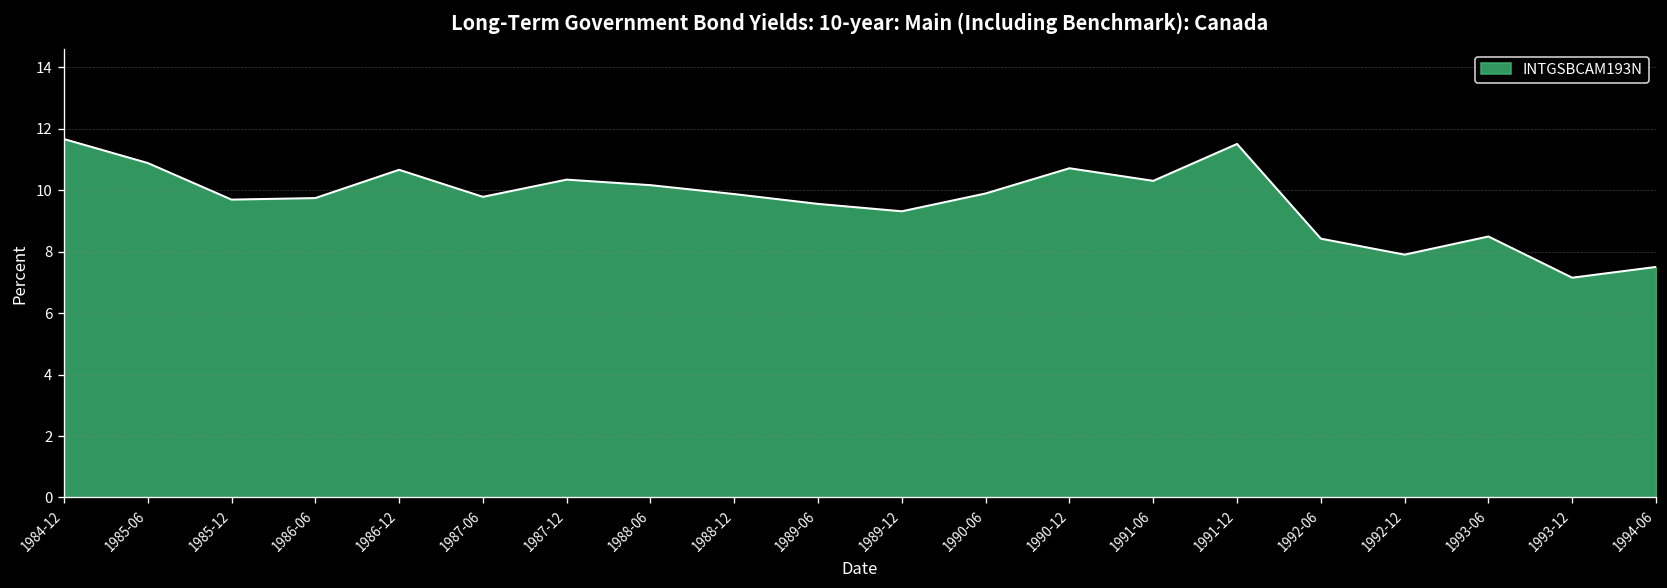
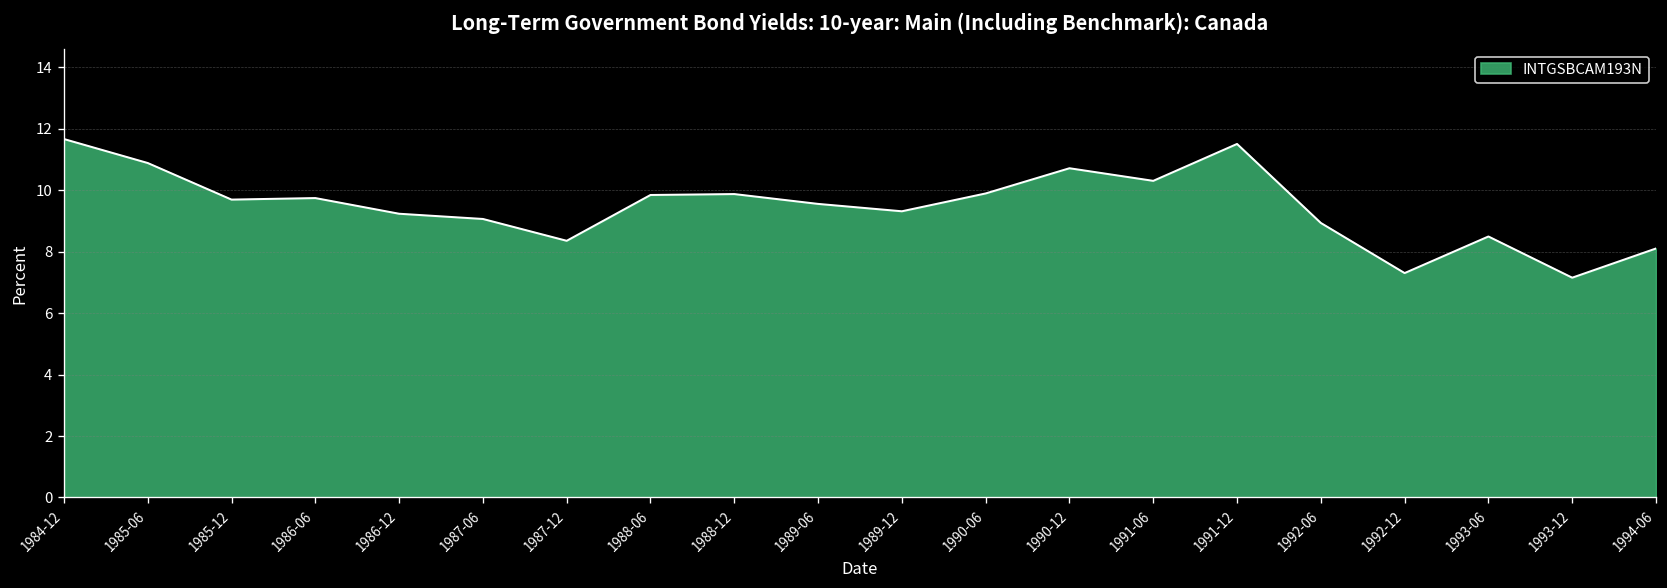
1986-12: 10.7 -> 9.2
1987-06: 9.8 -> 9.1
1987-12: 10.3 -> 8.4
1988-06: 10.2 -> 9.8
1992-06: 8.4 -> 8.9
1992-12: 7.9 -> 7.3
1994-06: 7.5 -> 8.1
